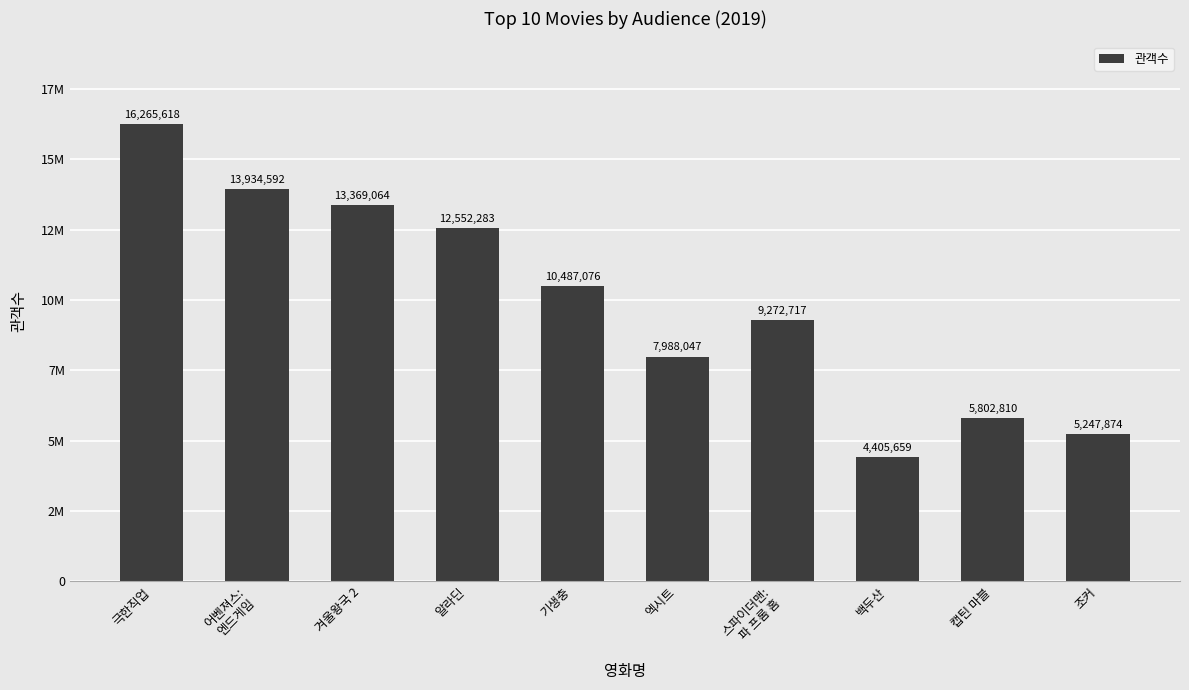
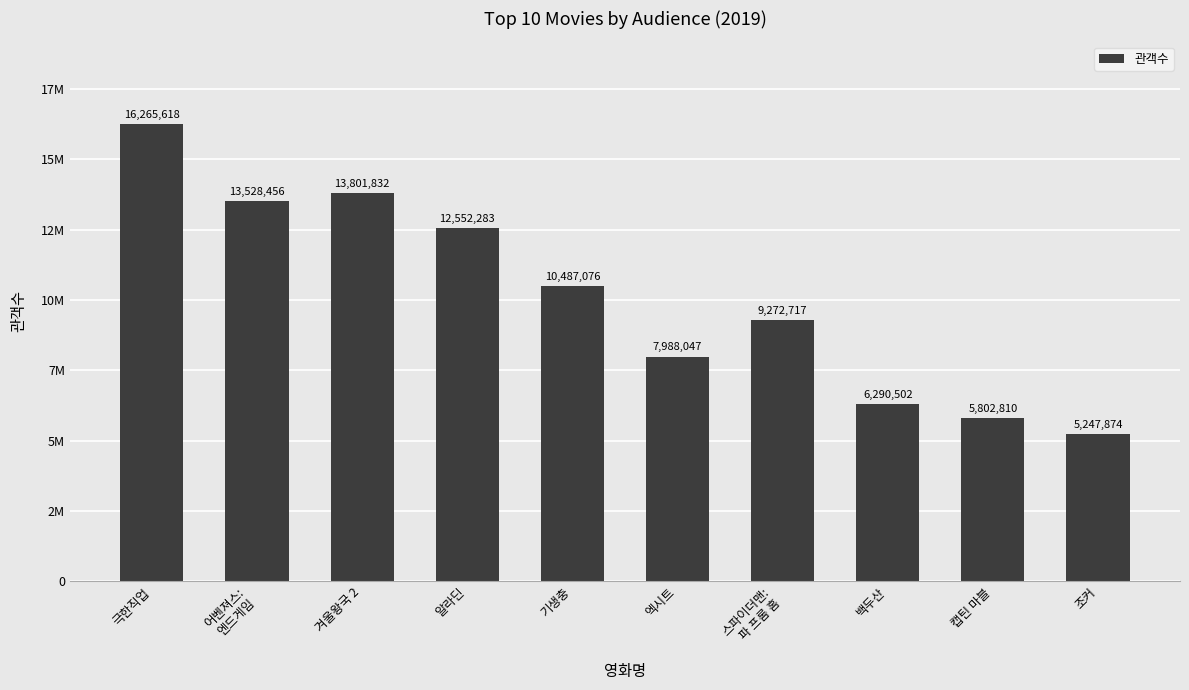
어벤져스: 엔드게임: 13,934,592 -> 13,528,456
겨울왕국 2: 13,369,064 -> 13,801,832
백두산: 4,405,659 -> 6,290,502
